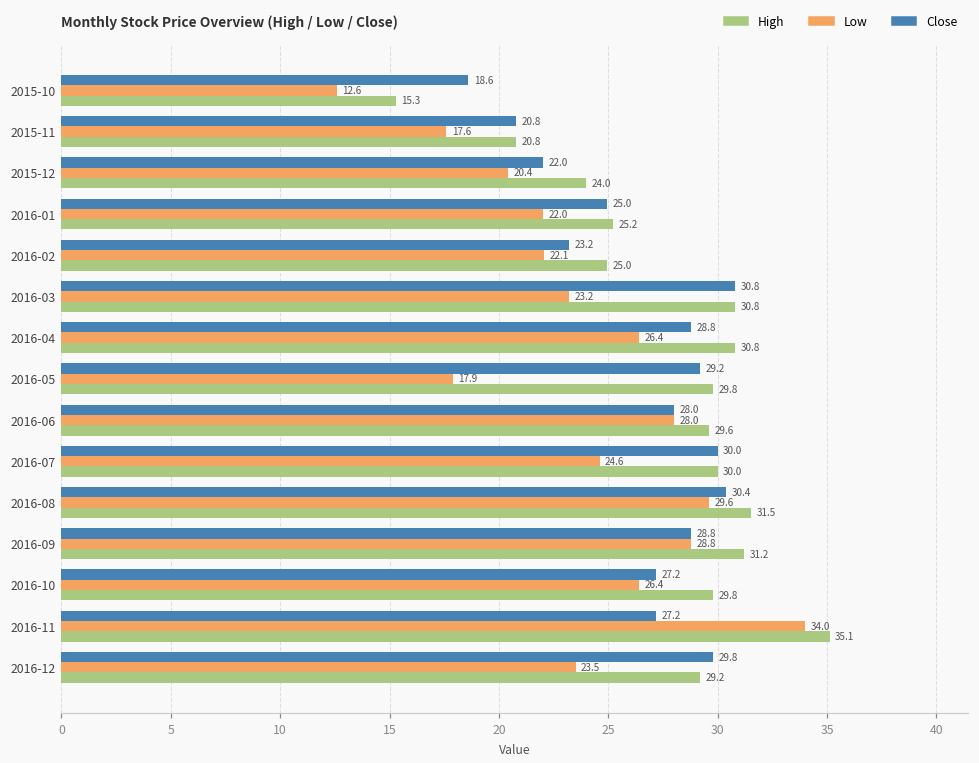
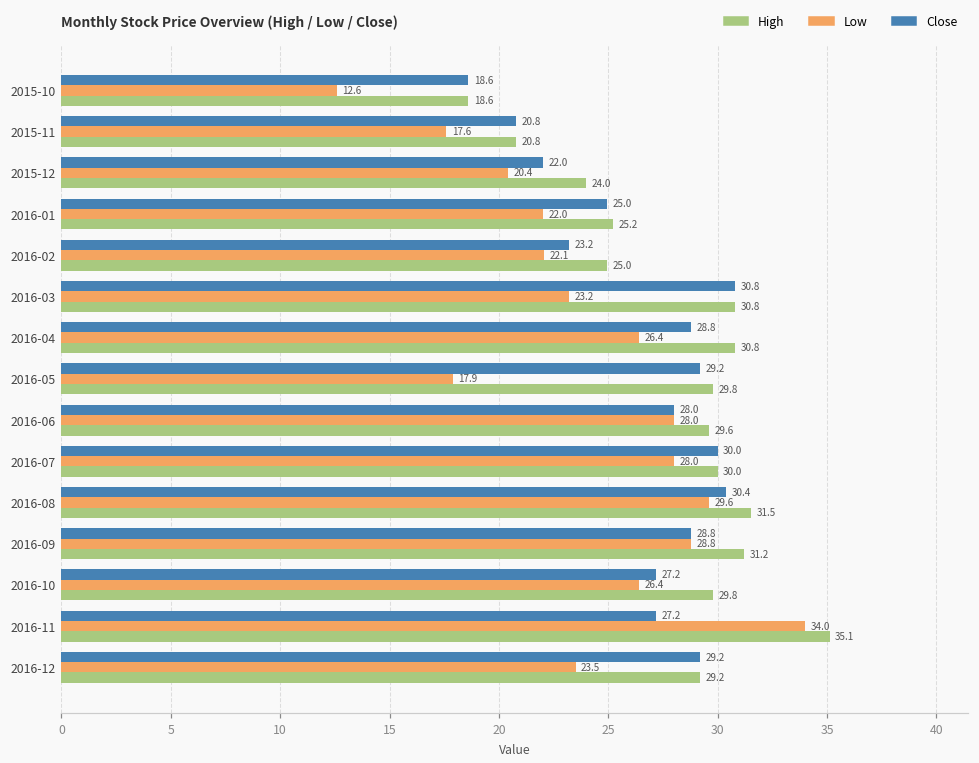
High, 2015-10: 15.3 -> 18.6
Low, 2016-07: 24.6 -> 28.0
Close, 2016-12: 29.8 -> 29.2
